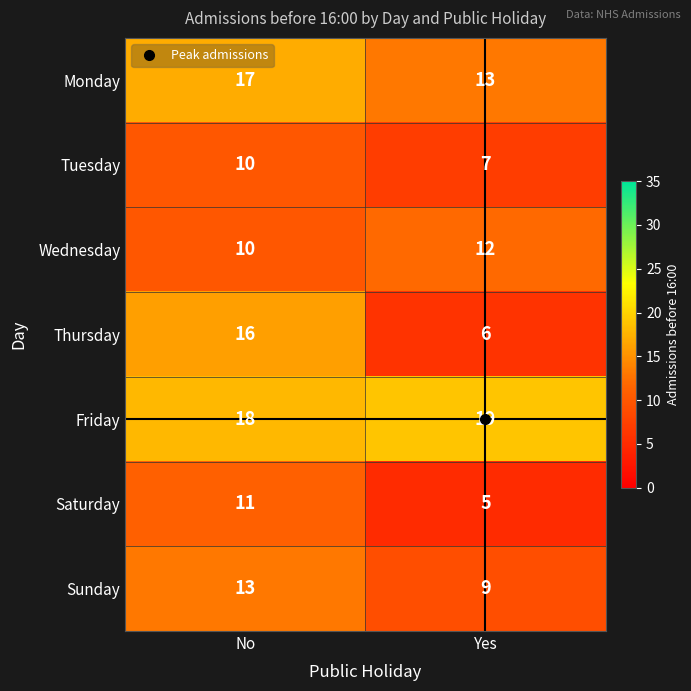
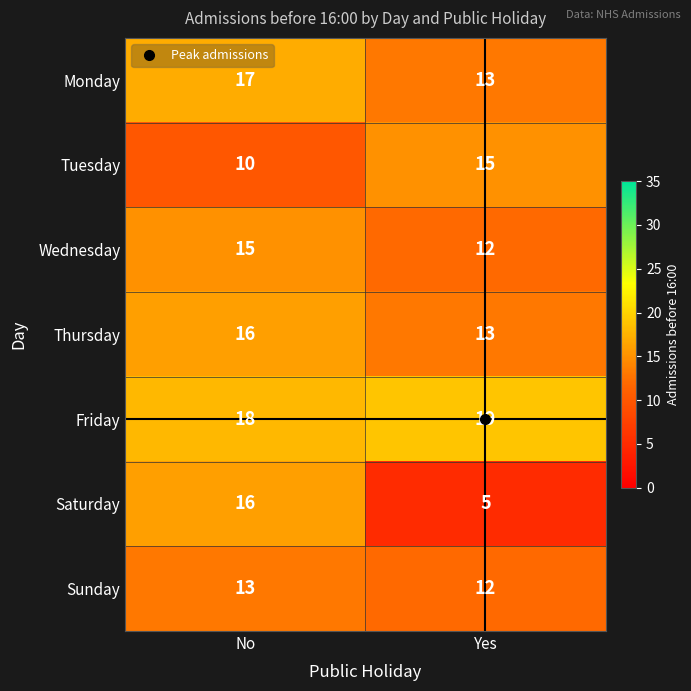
Tuesday, Yes: 7 -> 15
Wednesday, No: 10 -> 15
Thursday, Yes: 6 -> 13
Saturday, No: 11 -> 16
Sunday, Yes: 9 -> 12
